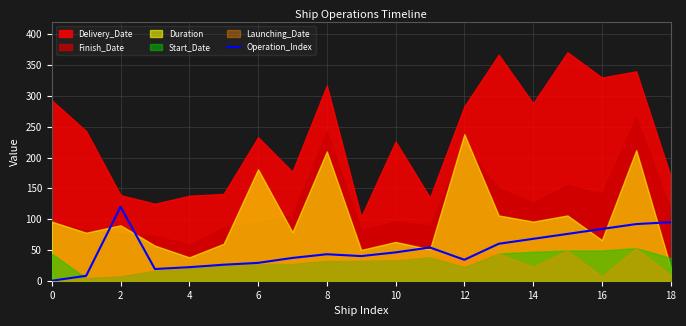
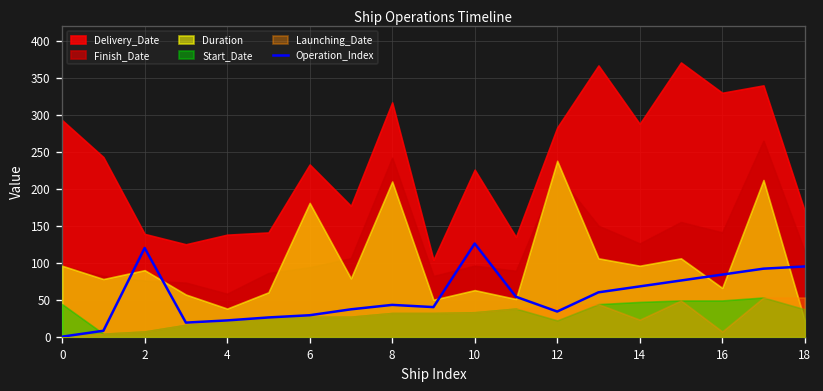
Operation_Index, 10: 50 -> 130
Launching_Date, 18: 10 -> 50
